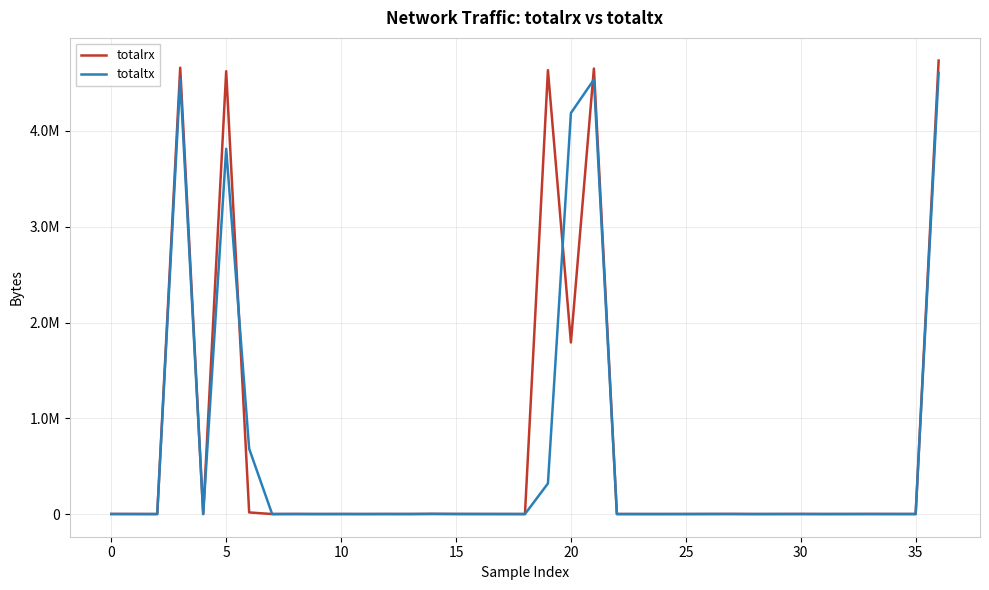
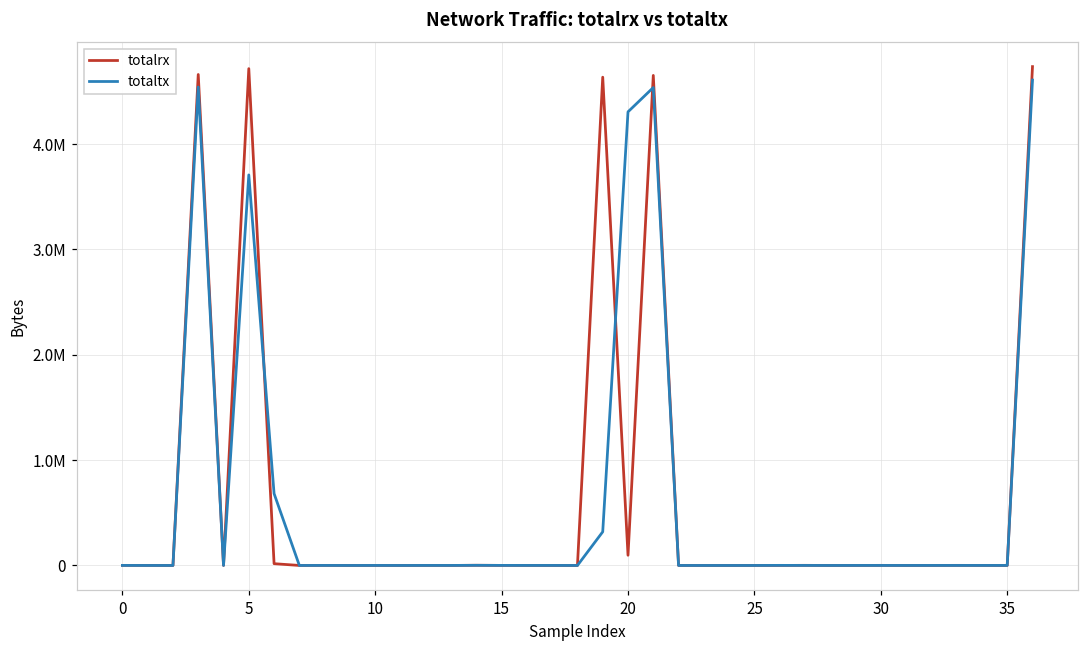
totalrx, 5: 4600000 -> 4700000
totaltx, 5: 3800000 -> 3700000
totalrx, 20: 1800000 -> 100000
totaltx, 20: 4200000 -> 4300000
